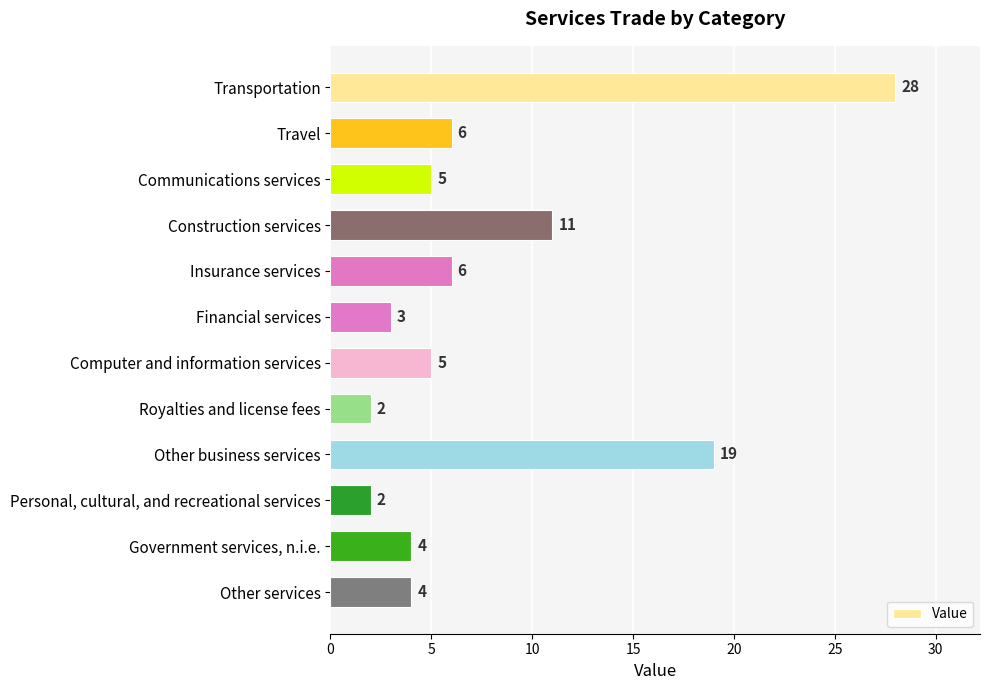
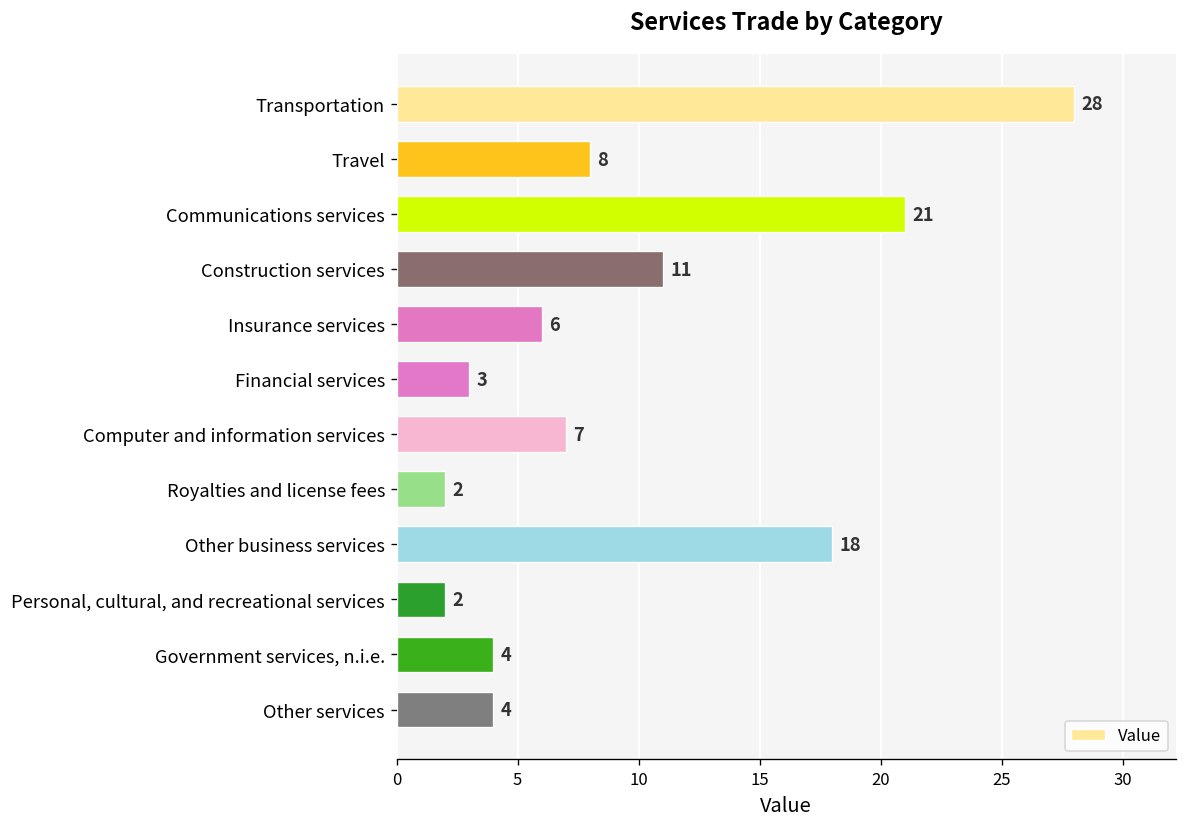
Travel: 6 -> 8
Communications services: 5 -> 21
Computer and information services: 5 -> 7
Other business services: 19 -> 18
